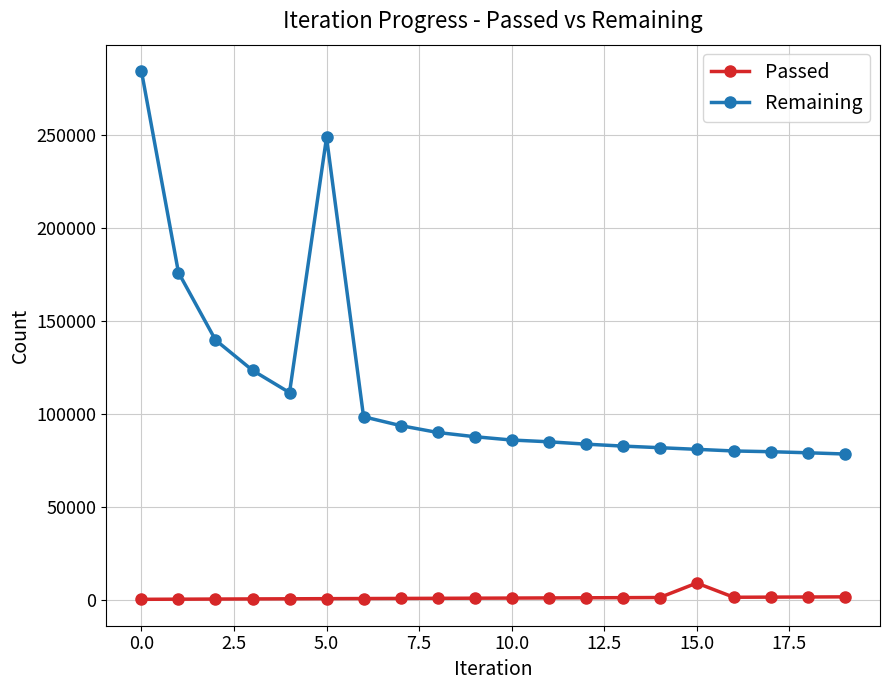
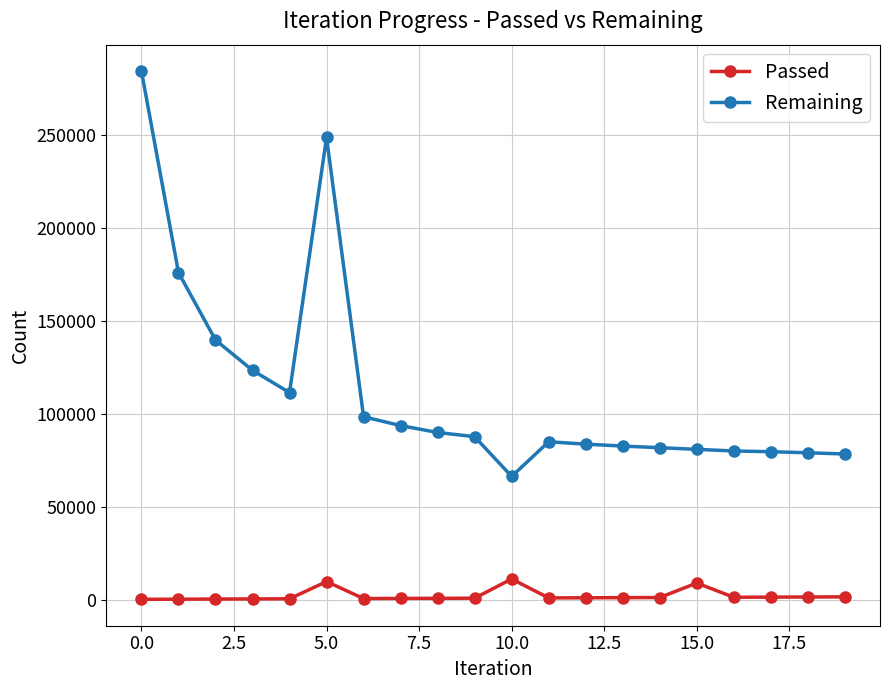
Passed, 5.0: 1000 -> 10000
Passed, 10.0: 1000 -> 11000
Remaining, 10.0: 86000 -> 66000
